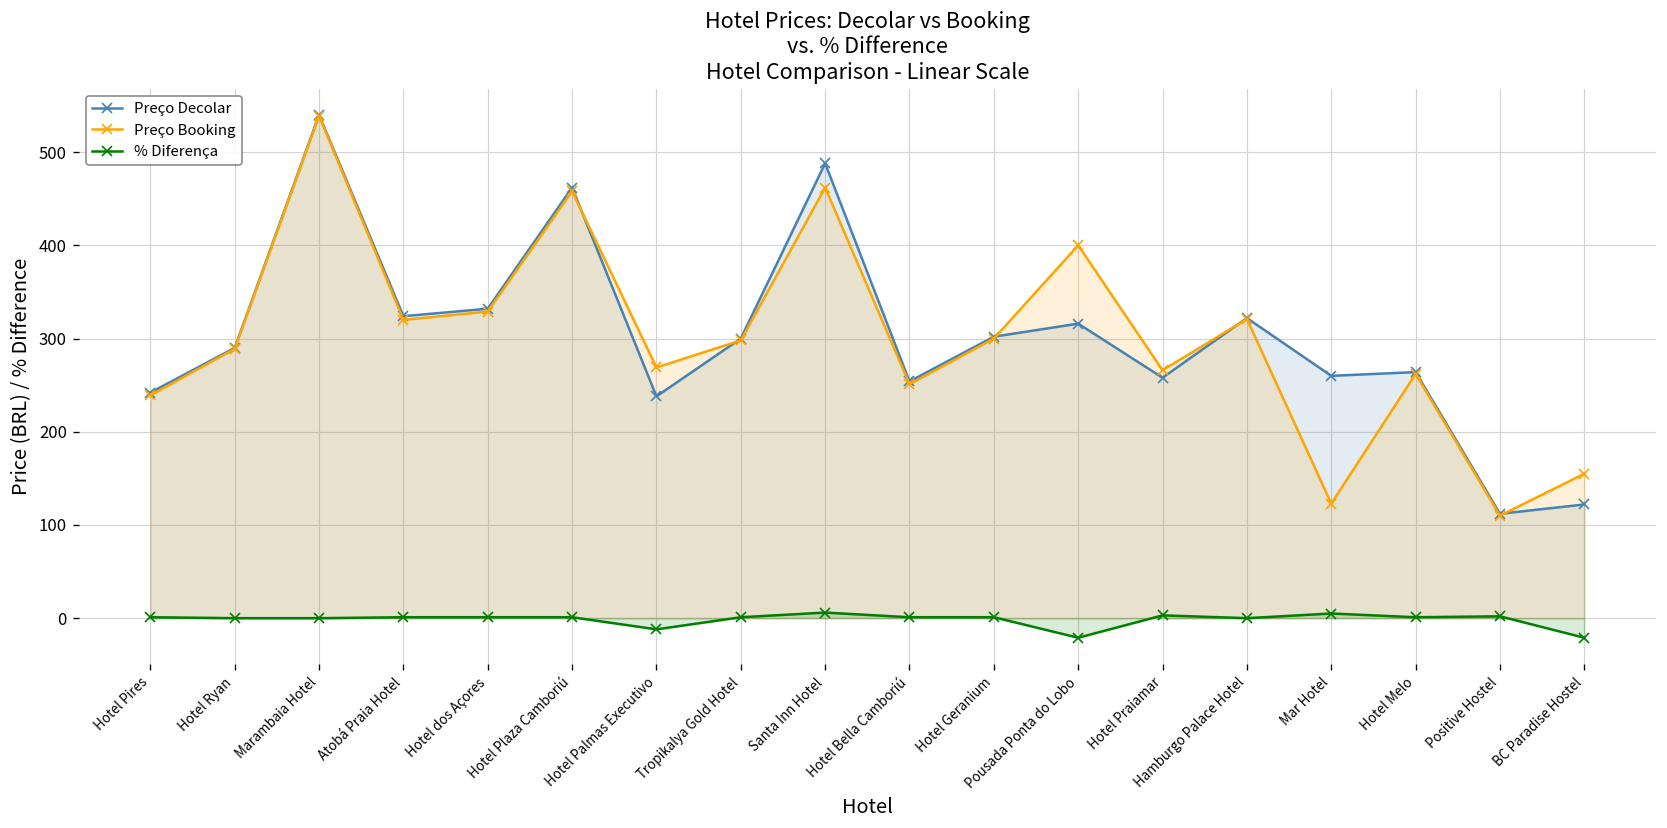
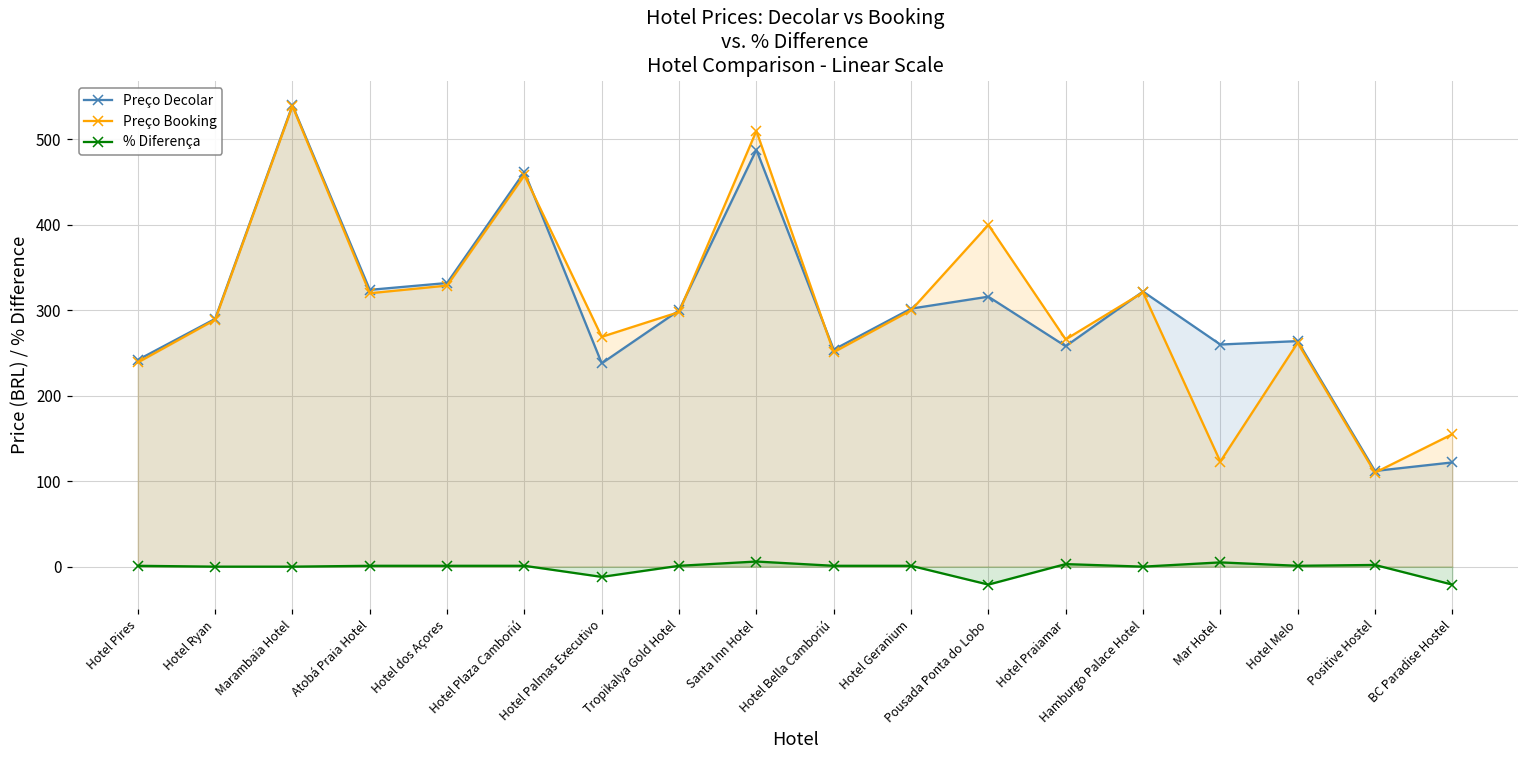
Preço Booking, Santa Inn Hotel: 460 -> 510
